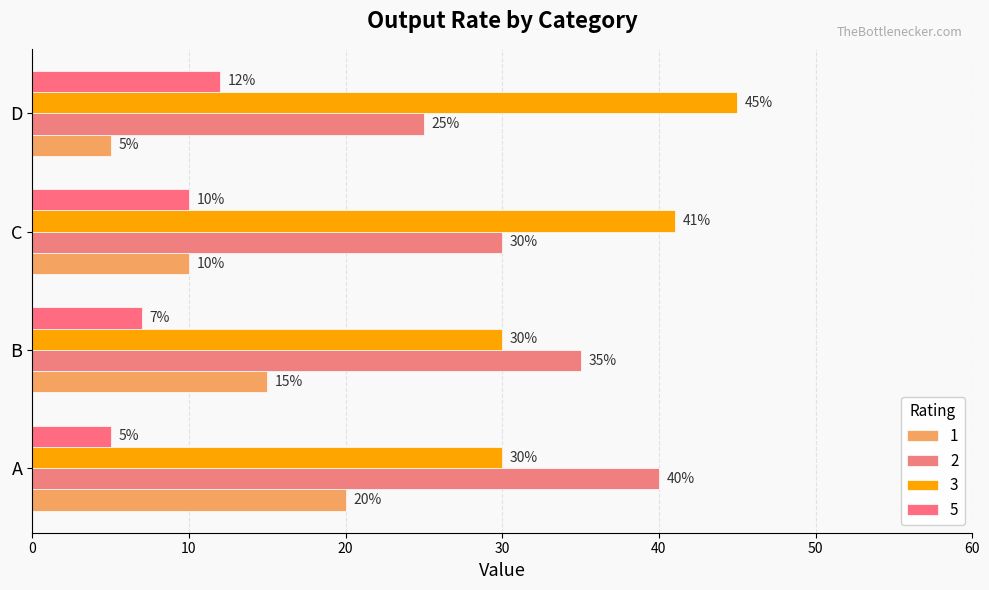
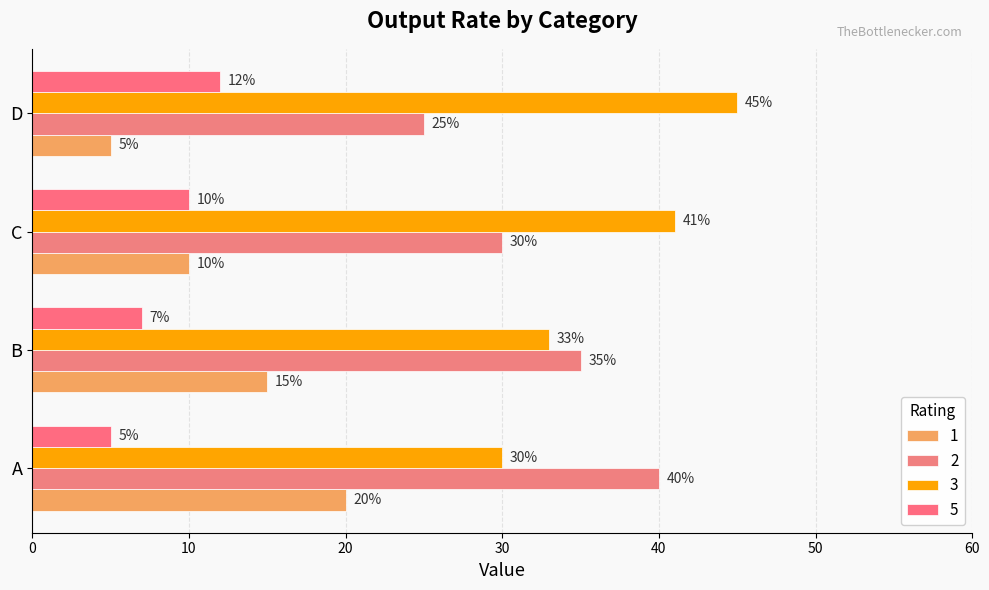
3, B: 30% -> 33%
